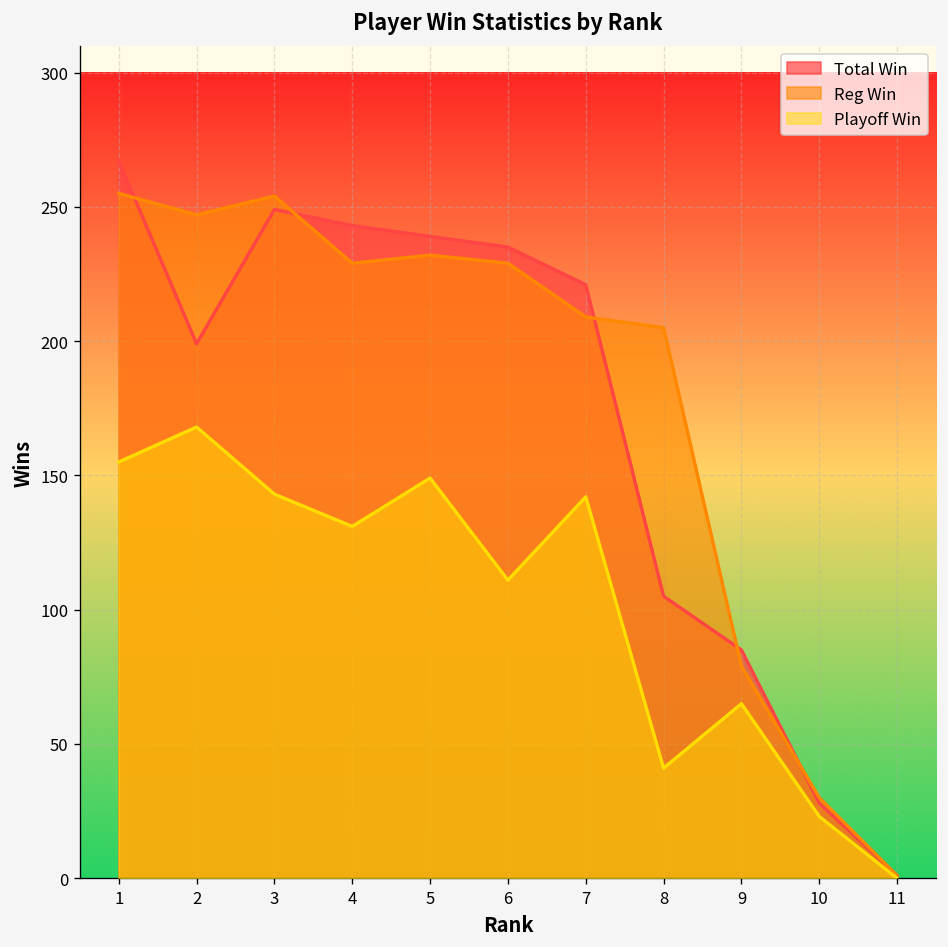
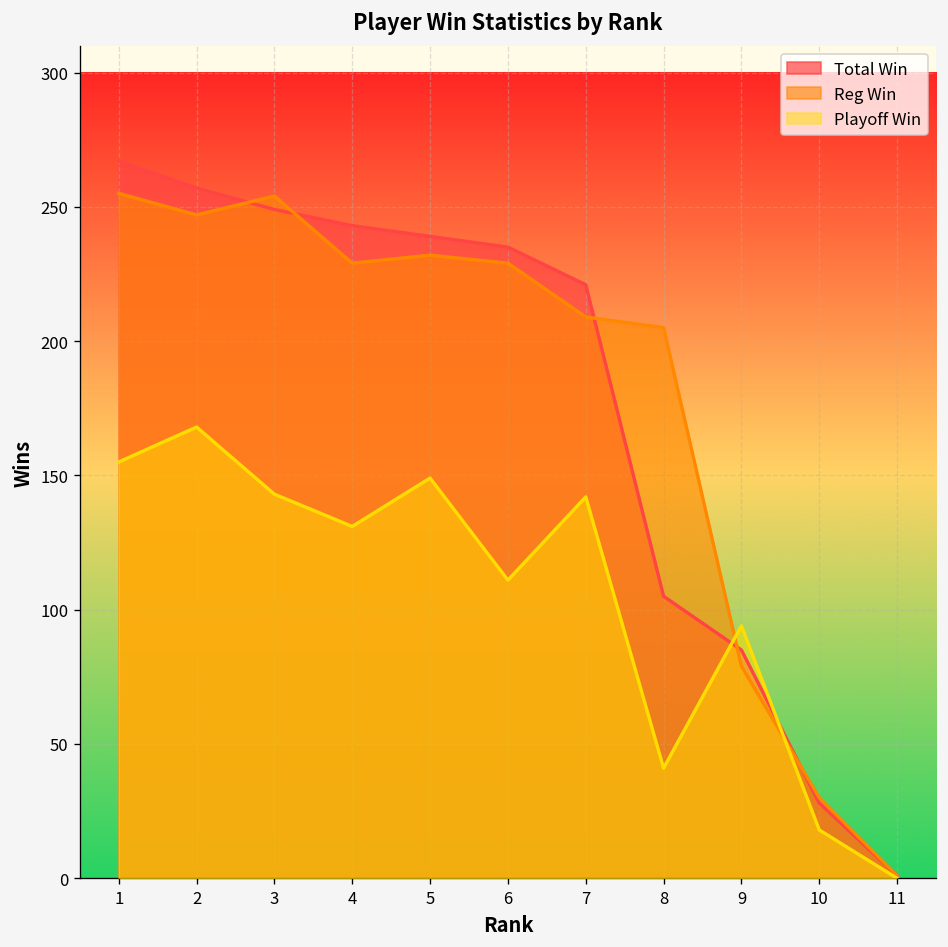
Total Win, 2: 199 -> 257
Playoff Win, 9: 65 -> 94
Playoff Win, 10: 23 -> 18
